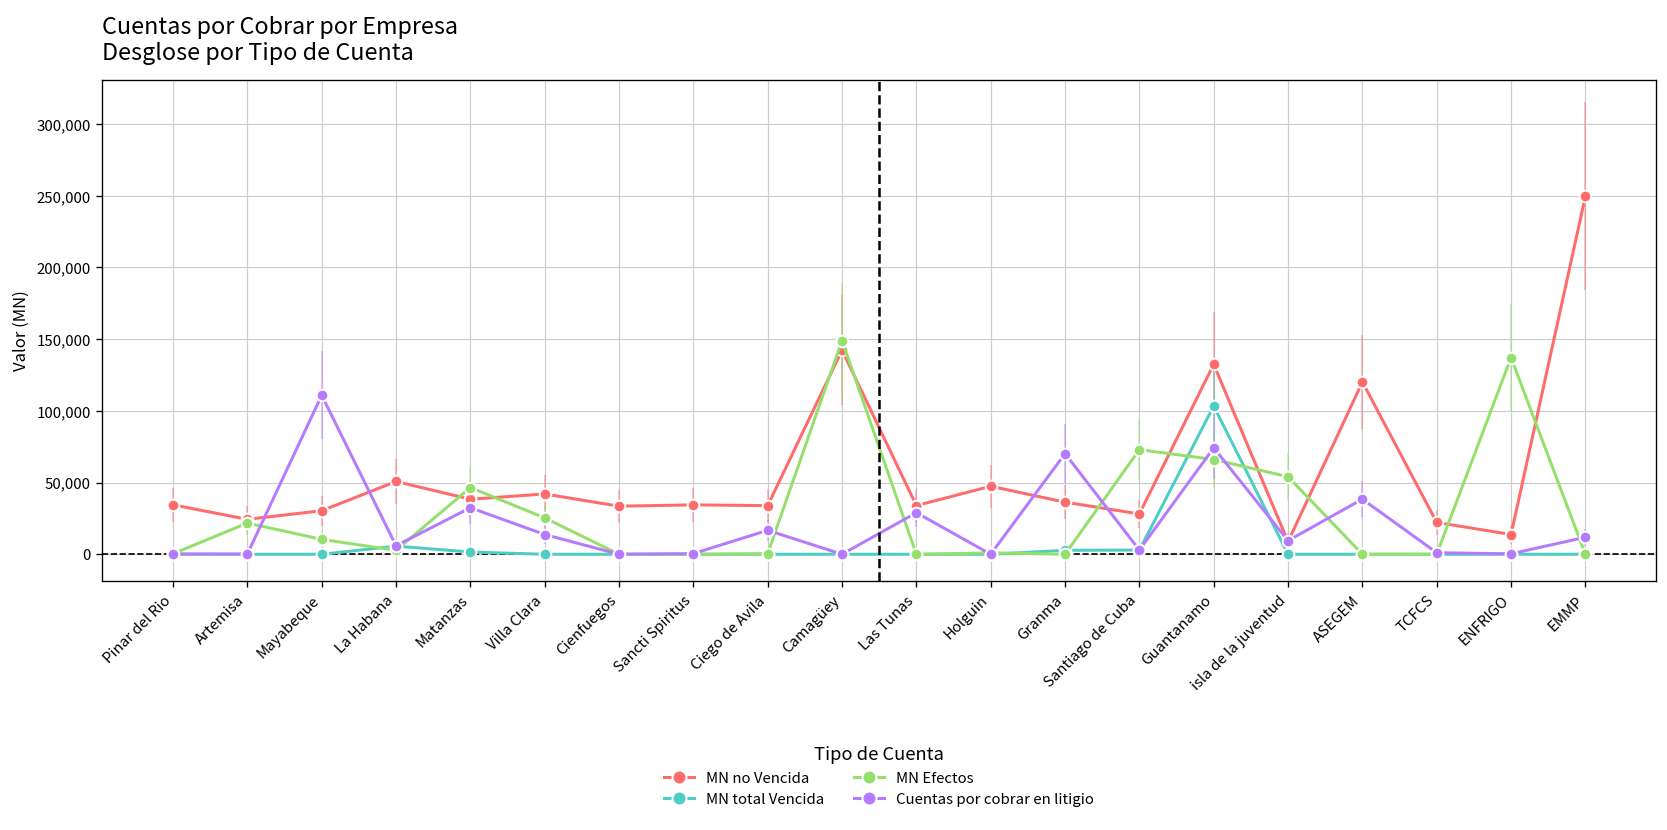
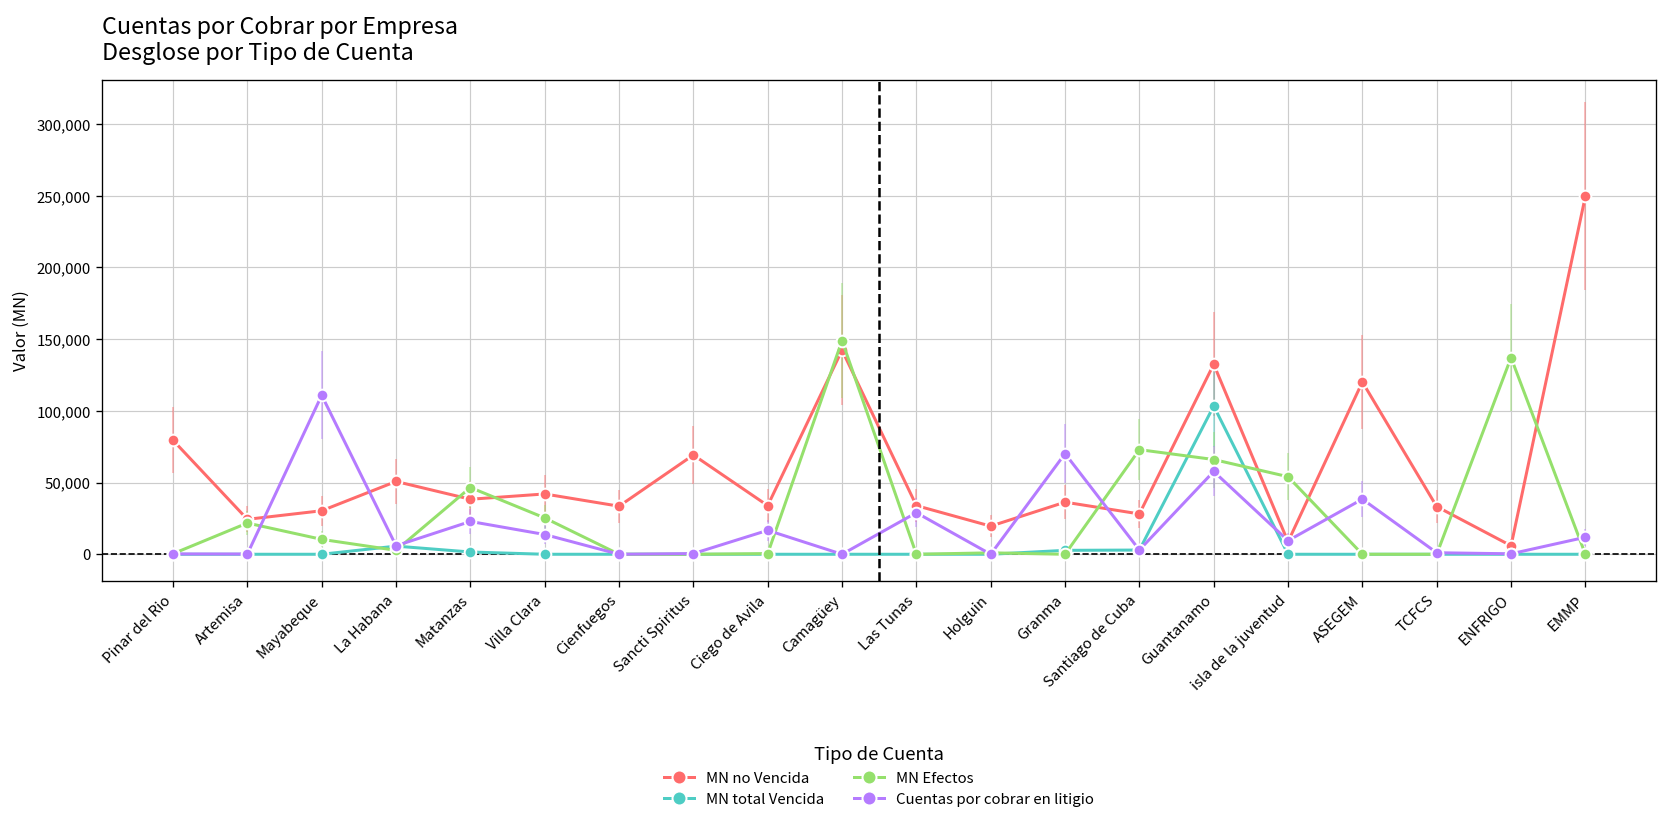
MN no Vencida, Pinar del Rio: 34,000 -> 79,000
Cuentas por cobrar en litigio, Matanzas: 32,000 -> 23,000
MN no Vencida, Sancti Spiritus: 34,000 -> 69,000
MN no Vencida, Holguin: 47,000 -> 20,000
Cuentas por cobrar en litigio, Guantanamo: 74,000 -> 58,000
MN no Vencida, TCFCS: 22,000 -> 33,000
MN no Vencida, ENFRIGO: 14,000 -> 6,000
